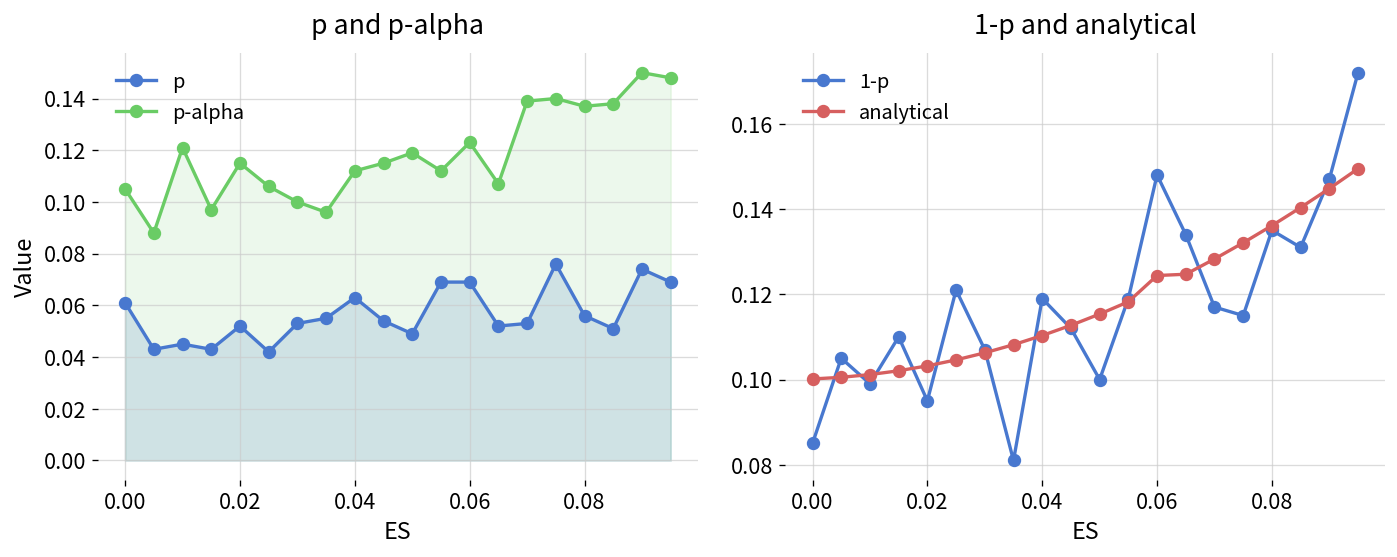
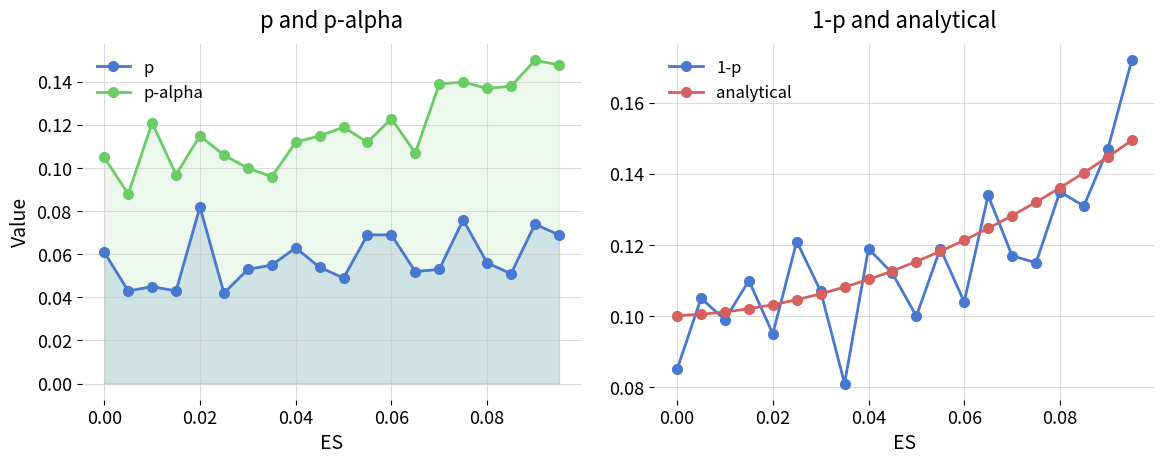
p and p-alpha, p, 0.02: 0.052 -> 0.082
1-p and analytical, 1-p, 0.06: 0.148 -> 0.104
1-p and analytical, analytical, 0.06: 0.124 -> 0.121
